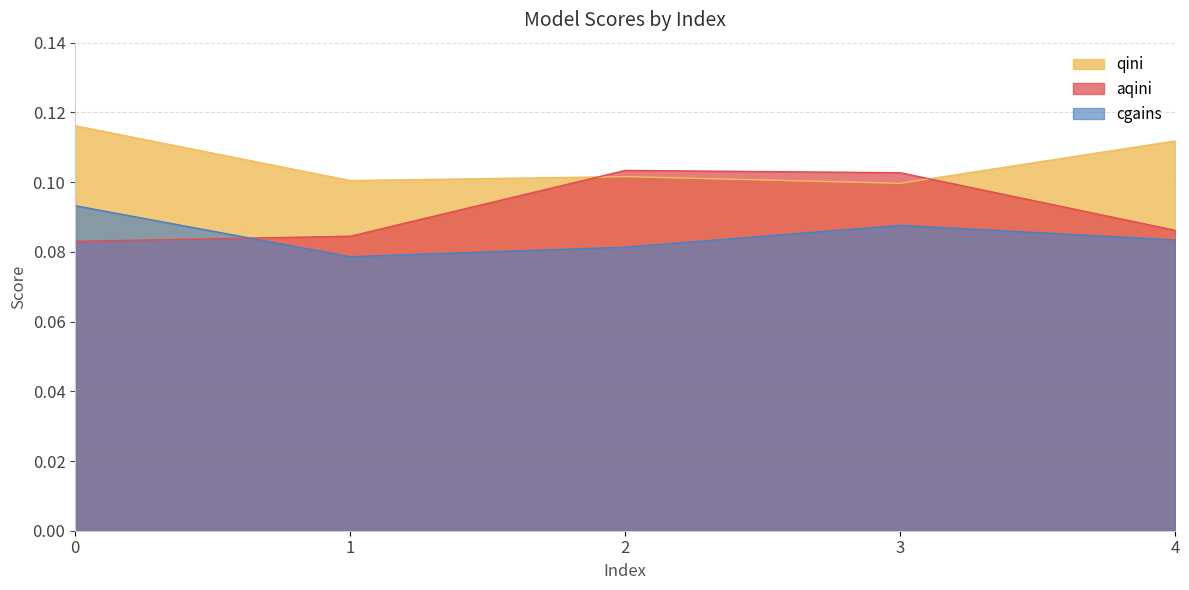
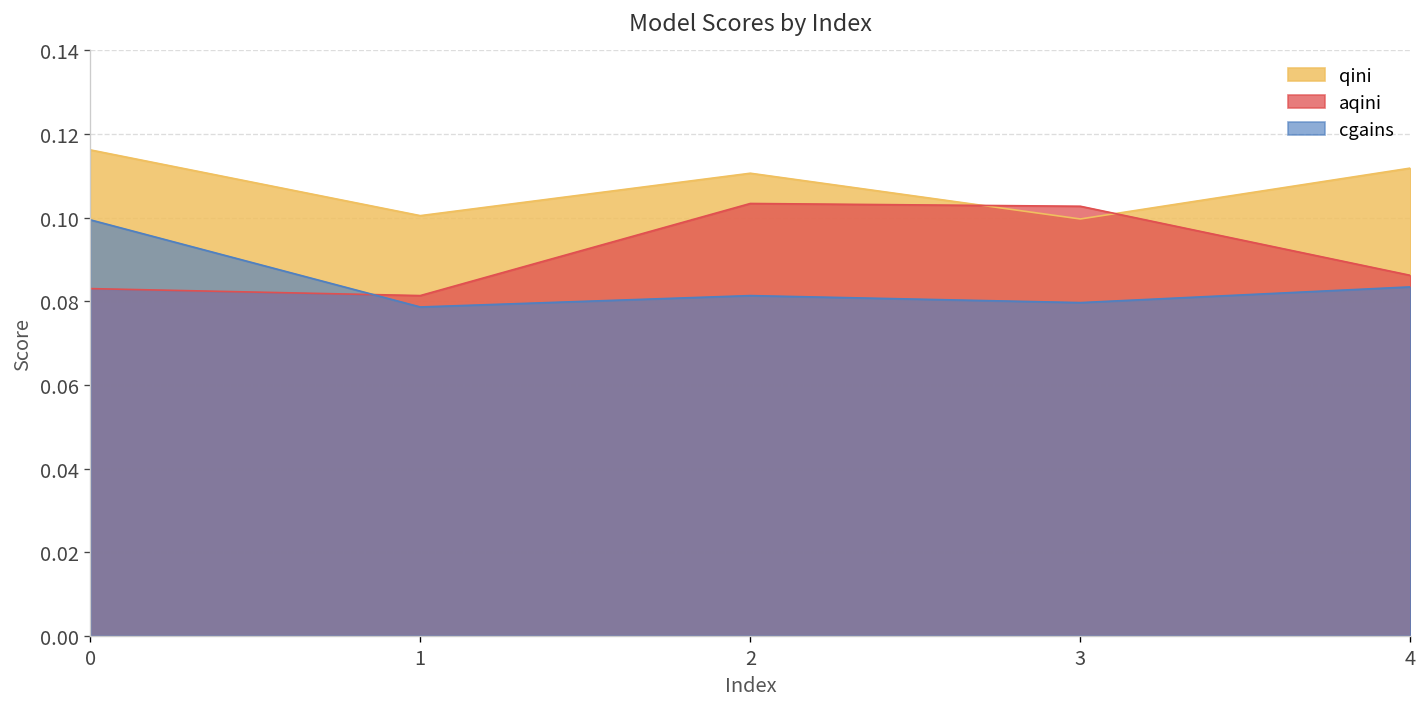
cgains, 0: 0.093 -> 0.099
aqini, 1: 0.084 -> 0.081
qini, 2: 0.102 -> 0.111
cgains, 3: 0.088 -> 0.080
